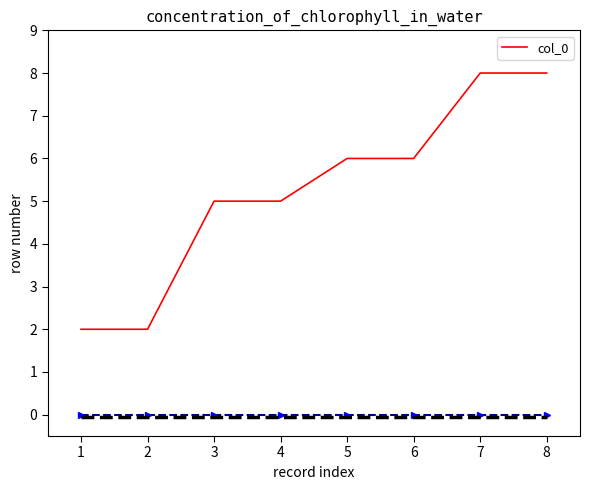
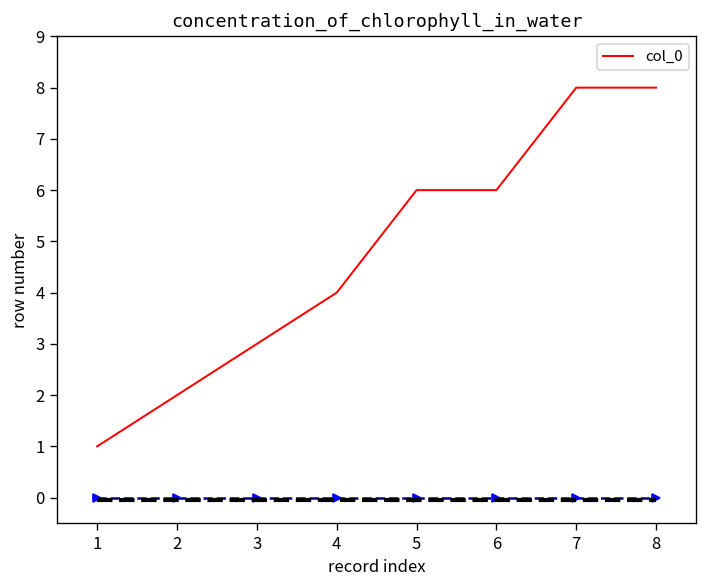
col_0, 1: 2 -> 1
col_0, 3: 5 -> 3
col_0, 4: 5 -> 4
